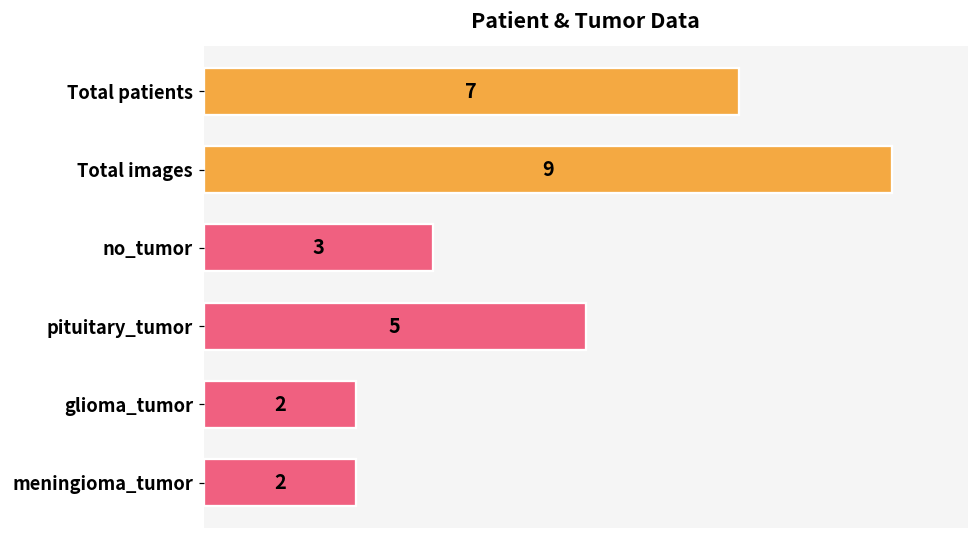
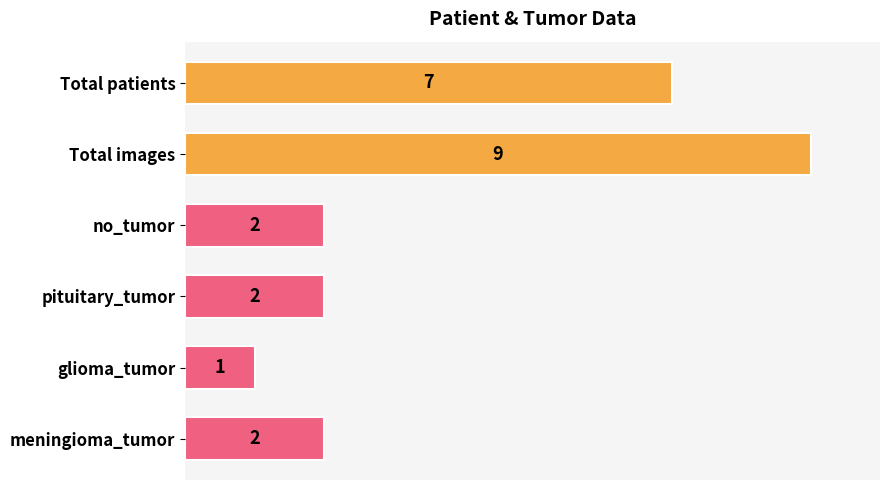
no_tumor: 3 -> 2
pituitary_tumor: 5 -> 2
glioma_tumor: 2 -> 1
